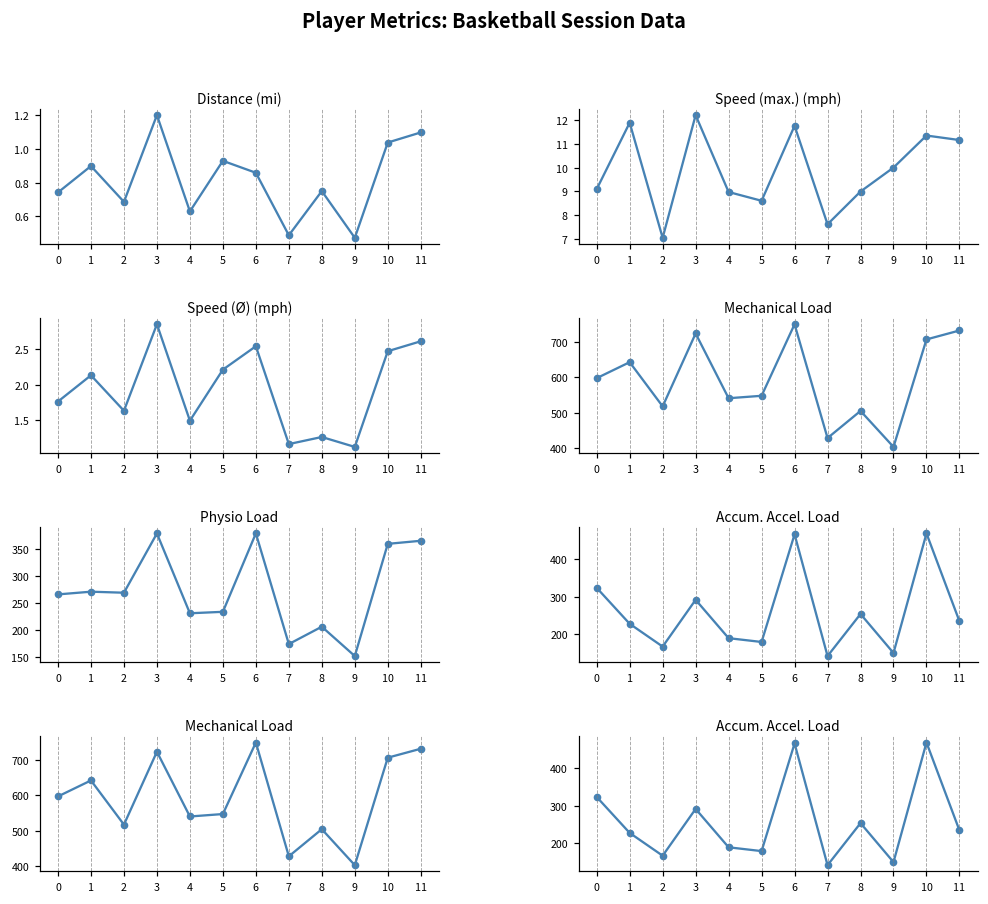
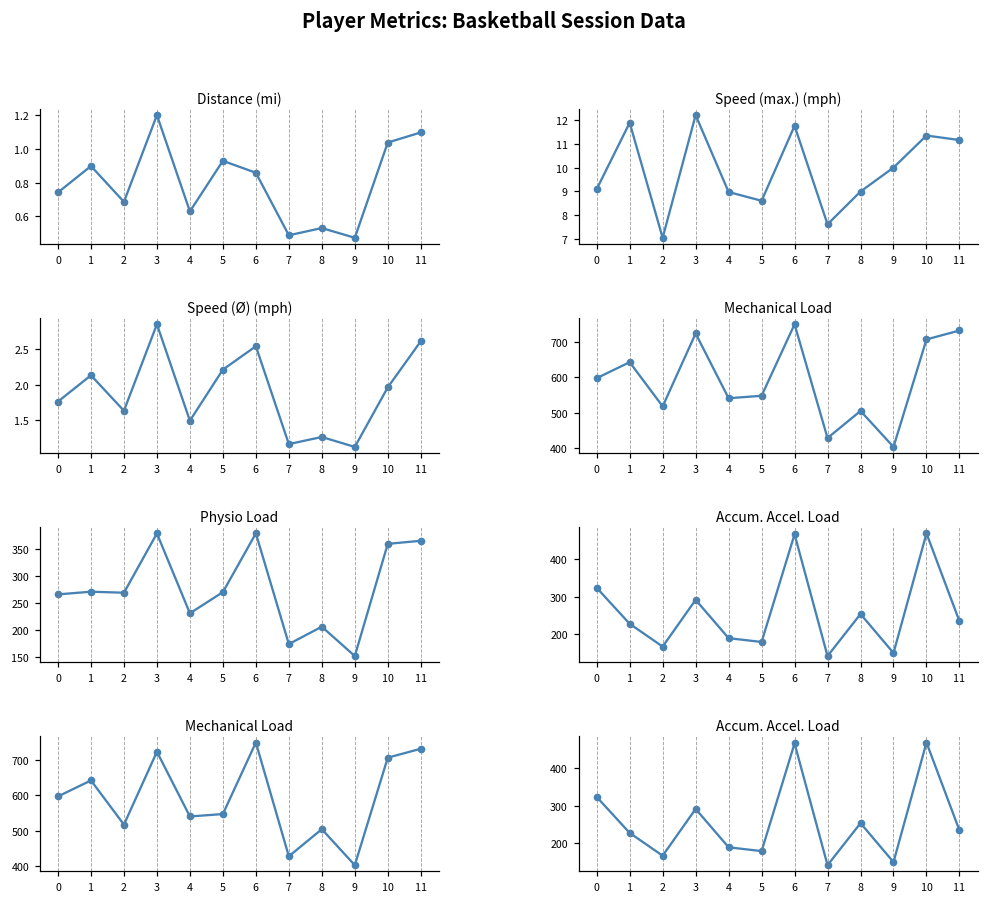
Distance (mi), 8: 0.75 -> 0.53
Speed (Ø) (mph), 10: 2.5 -> 2.0
Physio Load, 5: 230 -> 270
